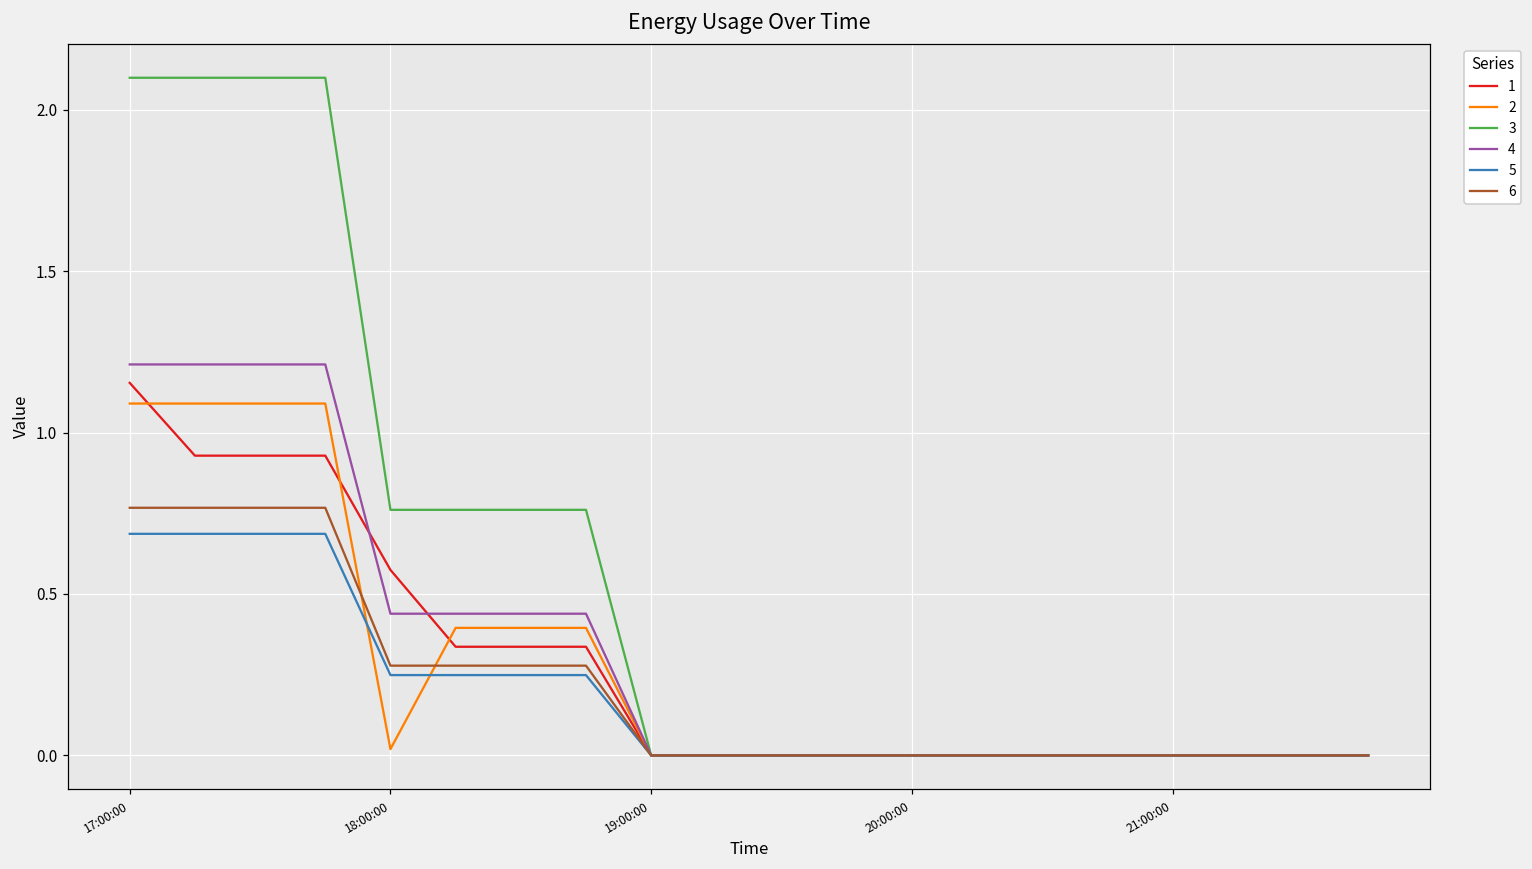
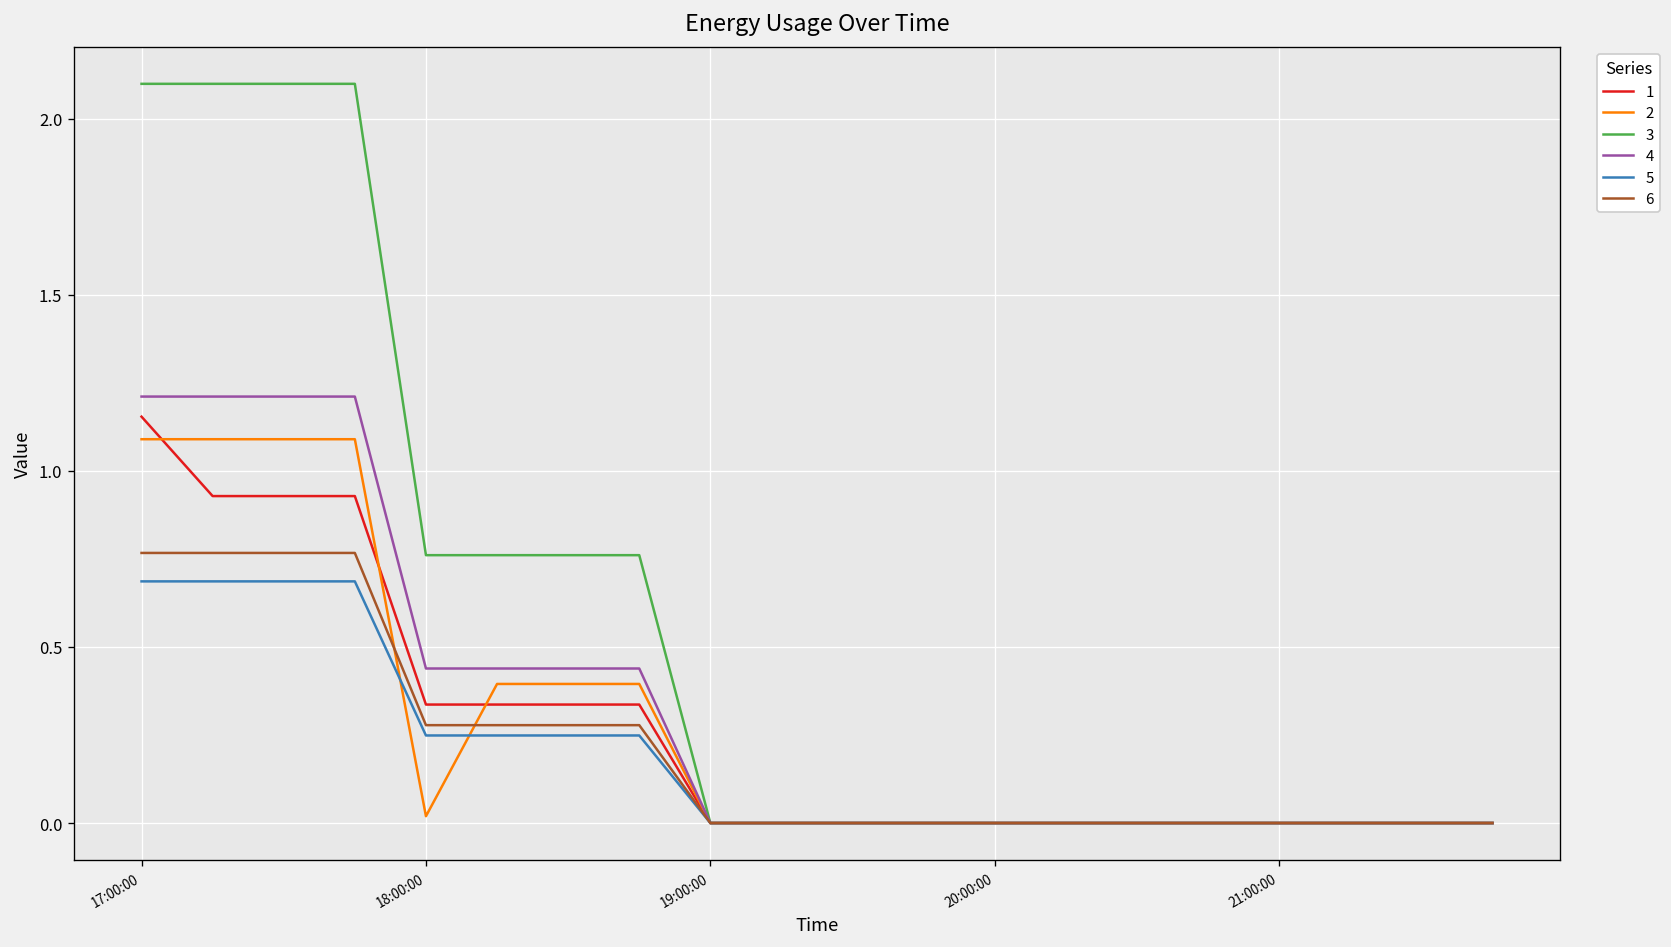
1, 18:00:00: 0.57 -> 0.34
